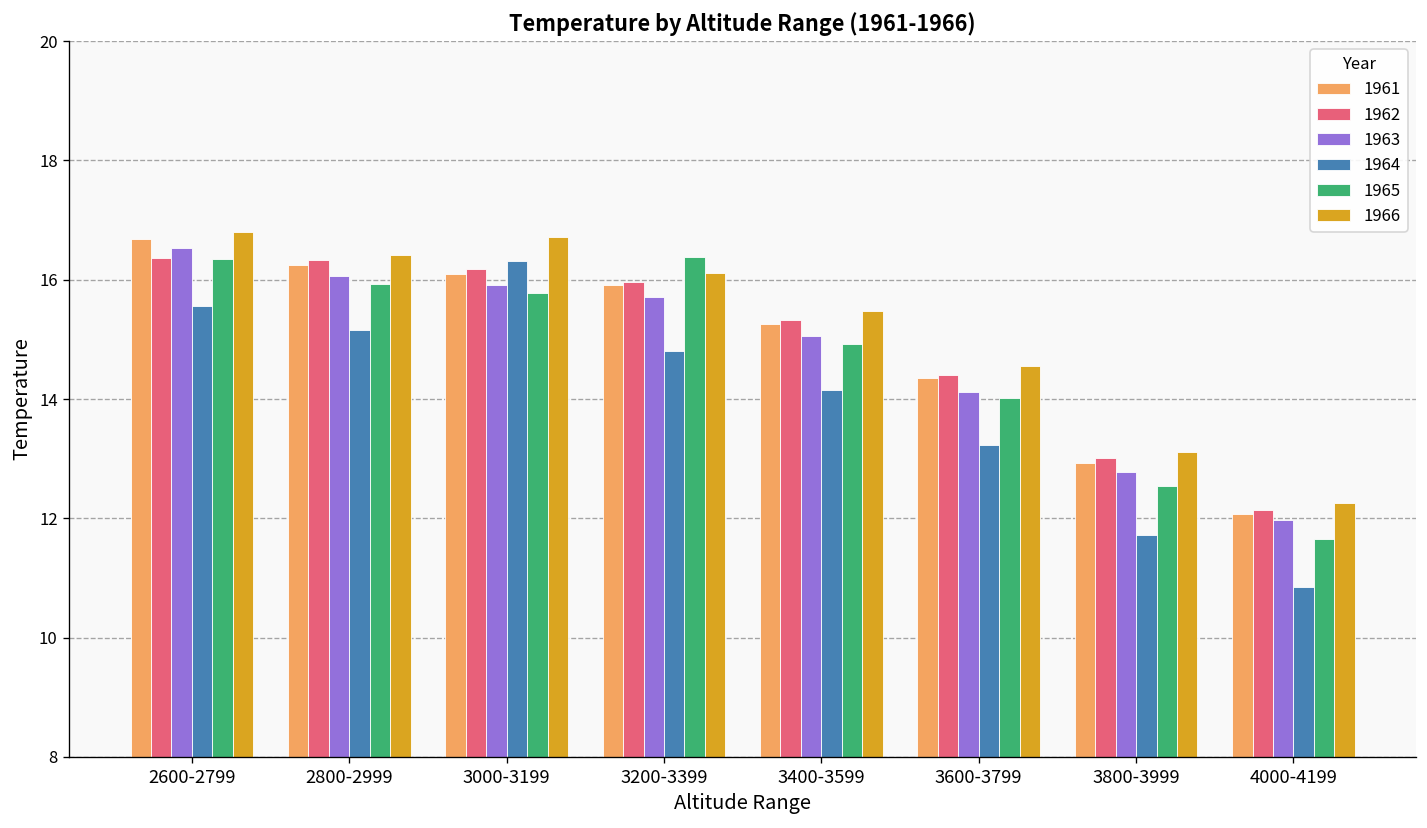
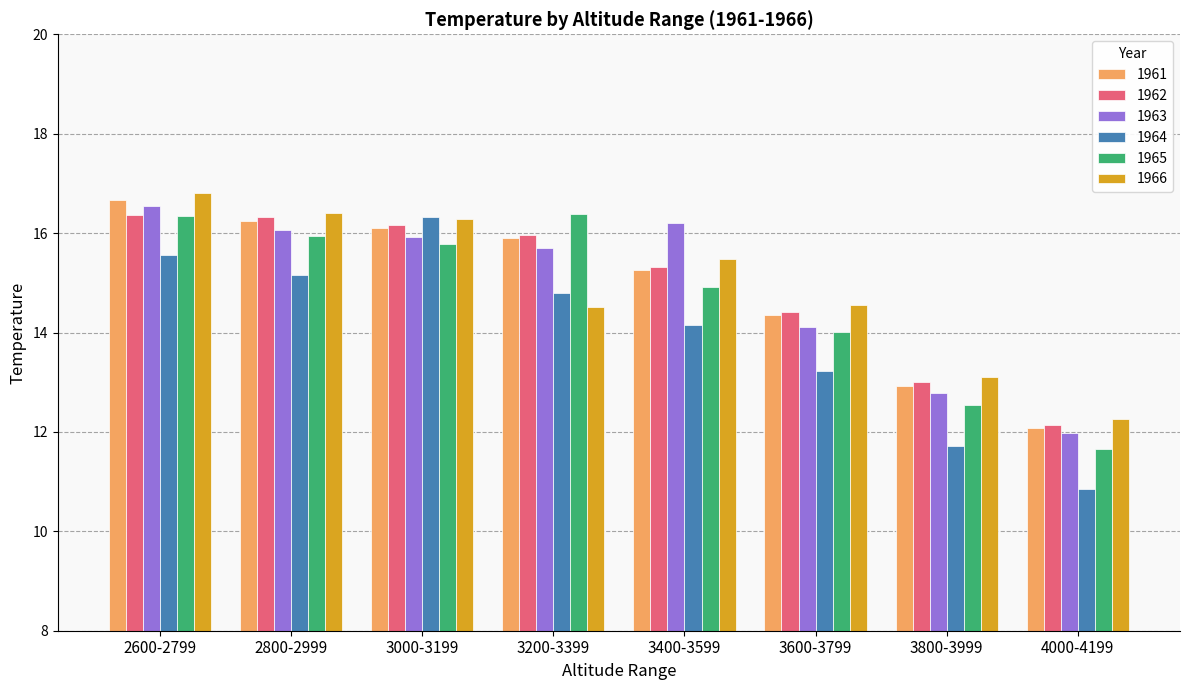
1966, 3000-3199: 16.7 -> 16.3
1966, 3200-3399: 16.1 -> 14.5
1963, 3400-3599: 15.1 -> 16.2
